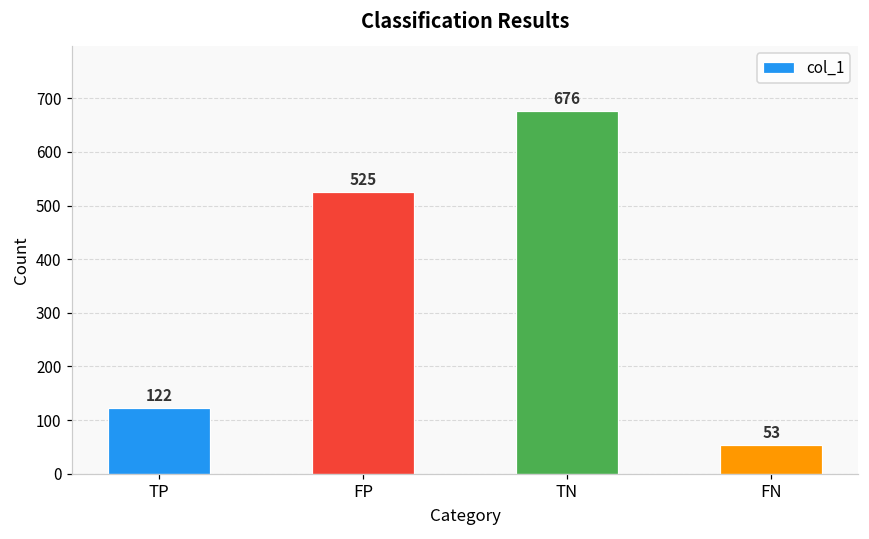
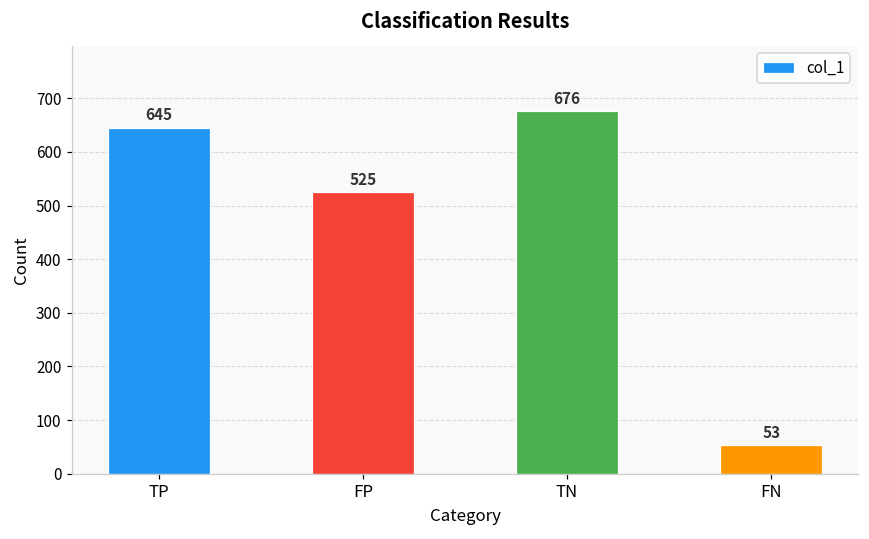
TP: 122 -> 645
